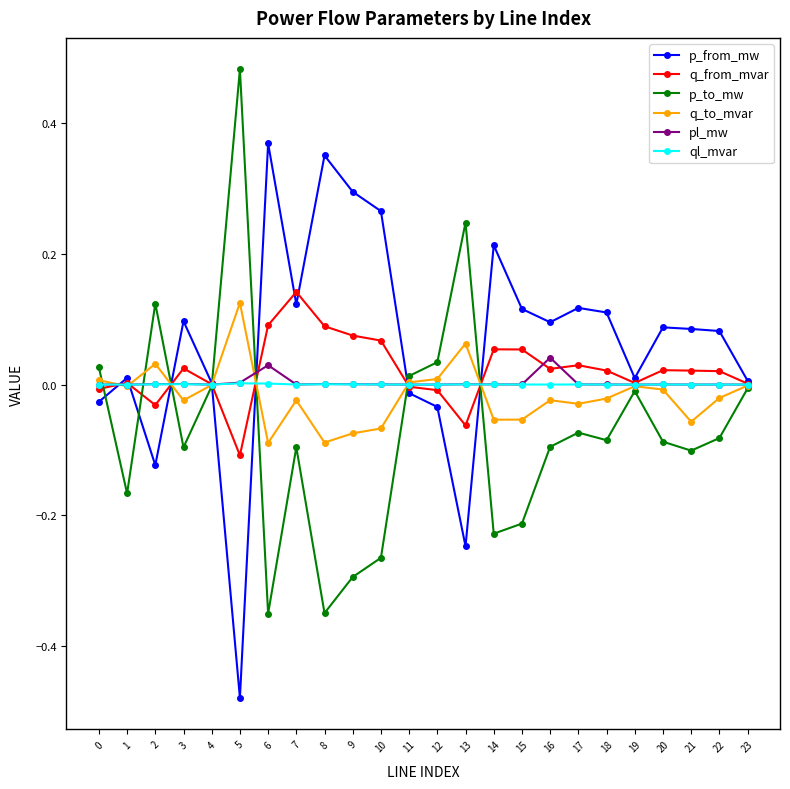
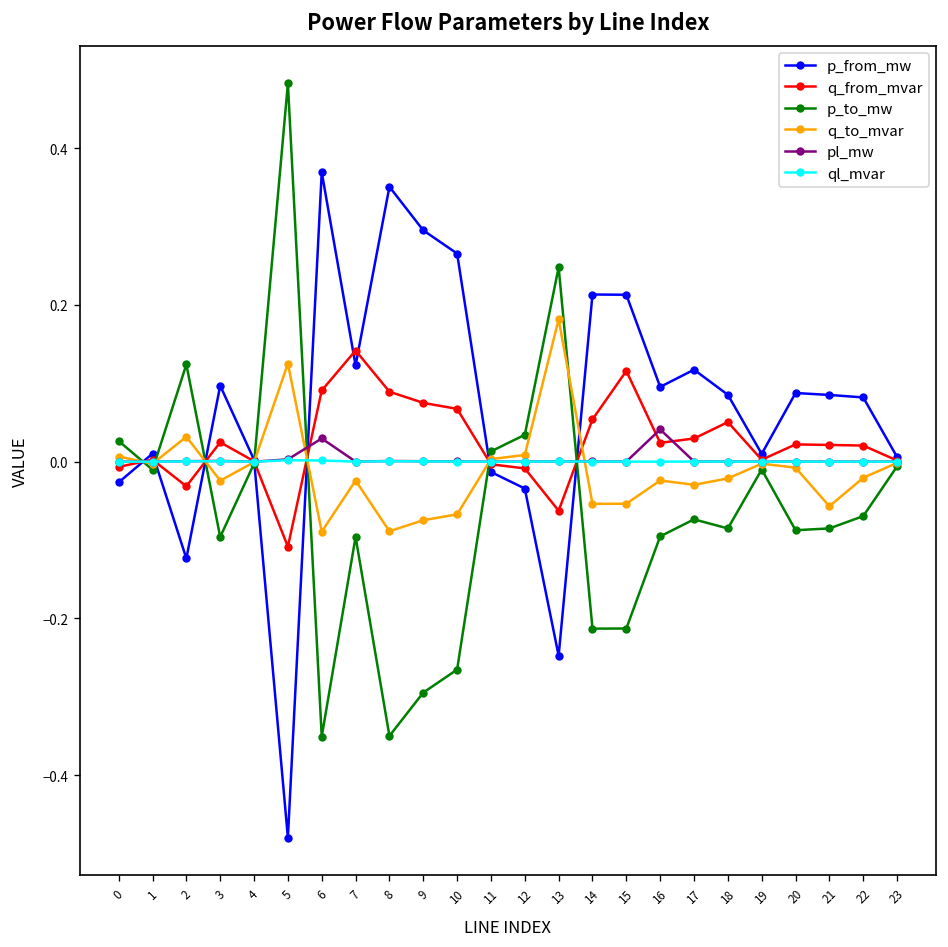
p_to_mw, 1: -0.17 -> -0.01
q_to_mvar, 13: 0.06 -> 0.18
p_to_mw, 14: -0.23 -> -0.21
p_from_mw, 15: 0.12 -> 0.21
q_from_mvar, 15: 0.05 -> 0.12
p_from_mw, 18: 0.11 -> 0.09
q_from_mvar, 18: 0.02 -> 0.05
p_to_mw, 21: -0.10 -> -0.09
p_to_mw, 22: -0.08 -> -0.07
